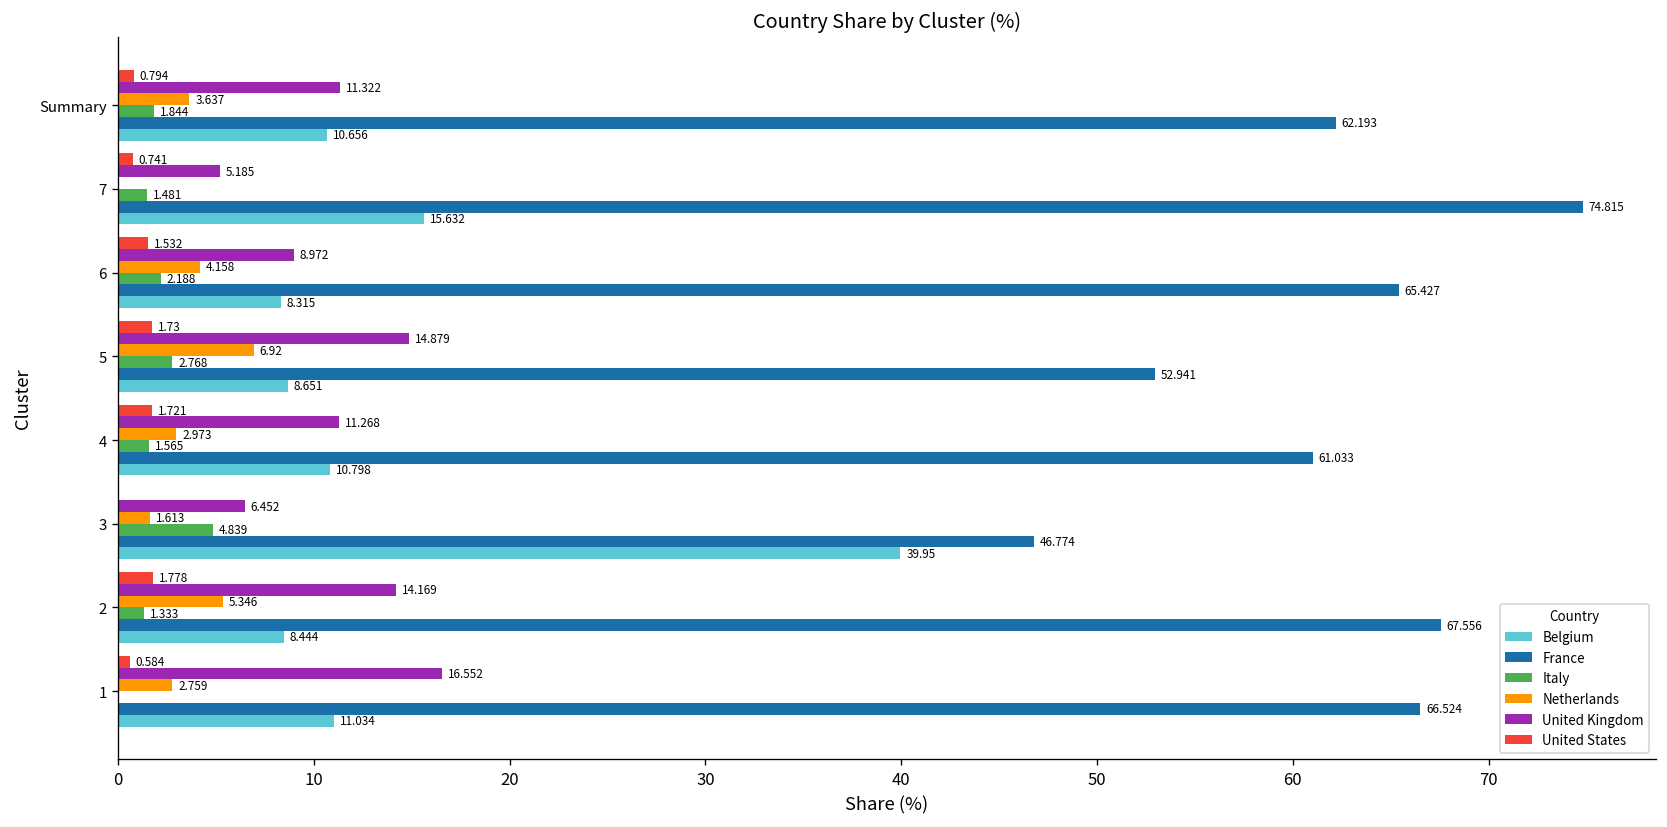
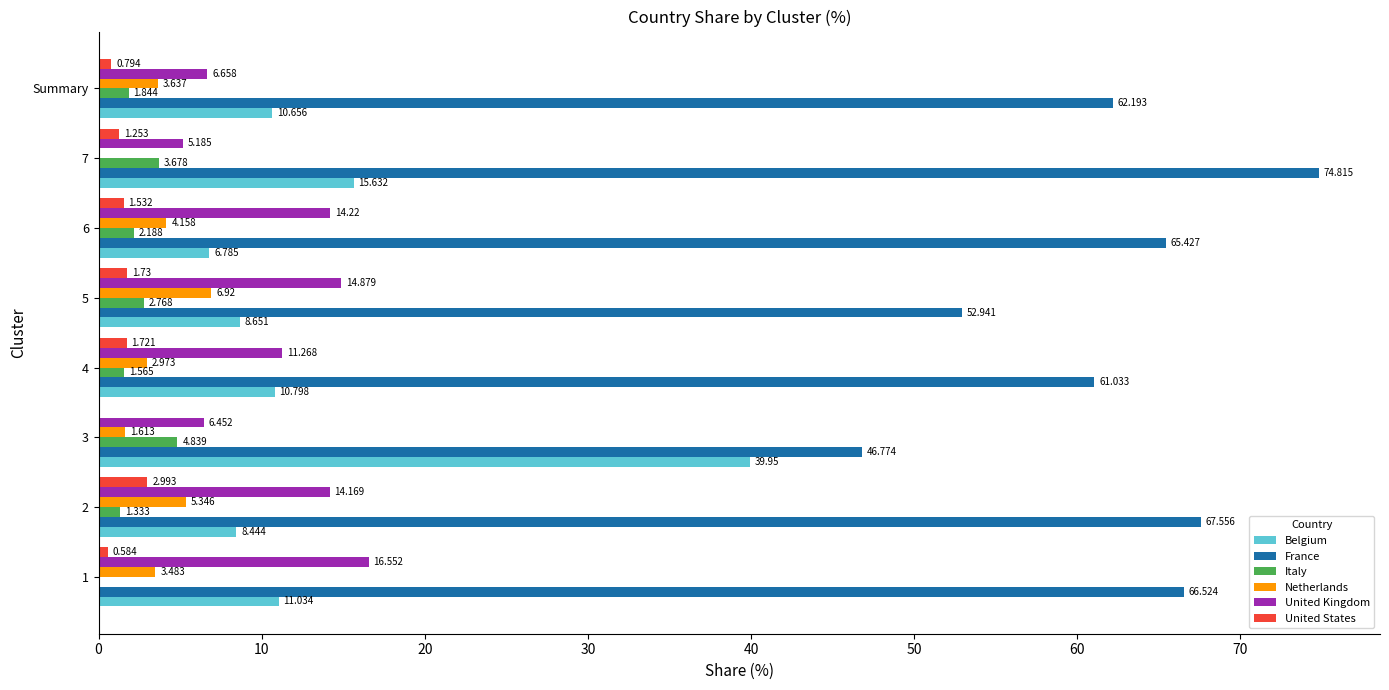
United Kingdom, Summary: 11.322 -> 6.658
United States, 7: 0.741 -> 1.253
Italy, 7: 1.481 -> 3.678
United Kingdom, 6: 8.972 -> 14.22
Belgium, 6: 8.315 -> 6.785
United States, 2: 1.778 -> 2.993
Netherlands, 1: 2.759 -> 3.483
